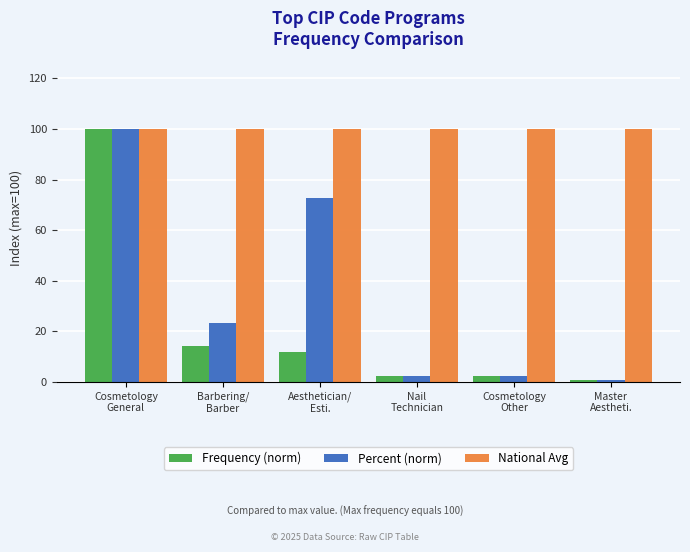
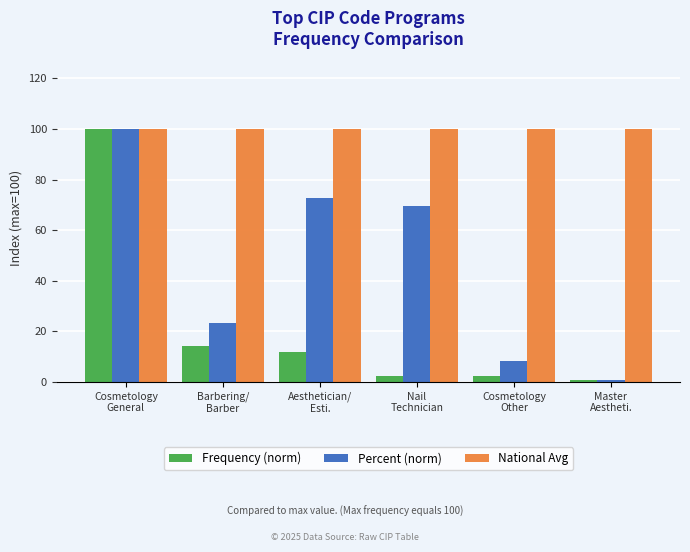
Percent (norm), Nail Technician: 2 -> 70
Percent (norm), Cosmetology Other: 2 -> 8
